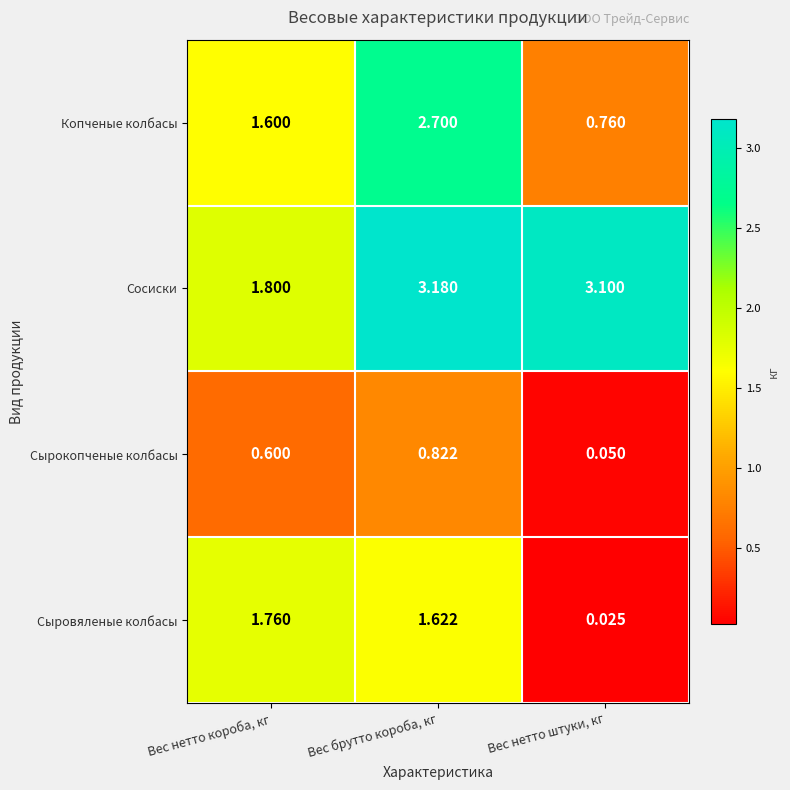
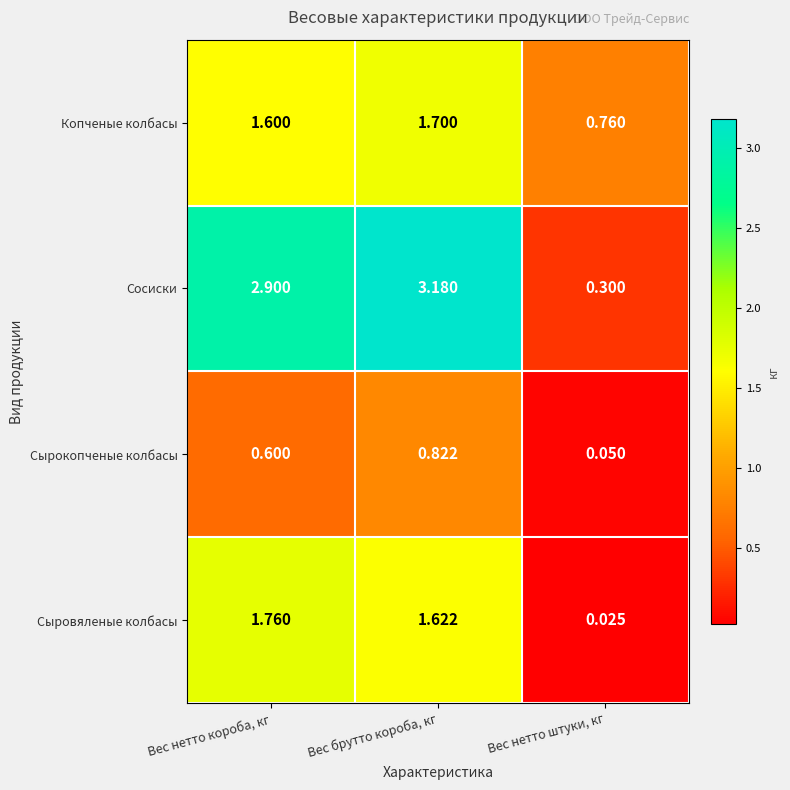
Копченые колбасы, Вес брутто короба, кг: 2.700 -> 1.700
Сосиски, Вес нетто короба, кг: 1.800 -> 2.900
Сосиски, Вес нетто штуки, кг: 3.100 -> 0.300
